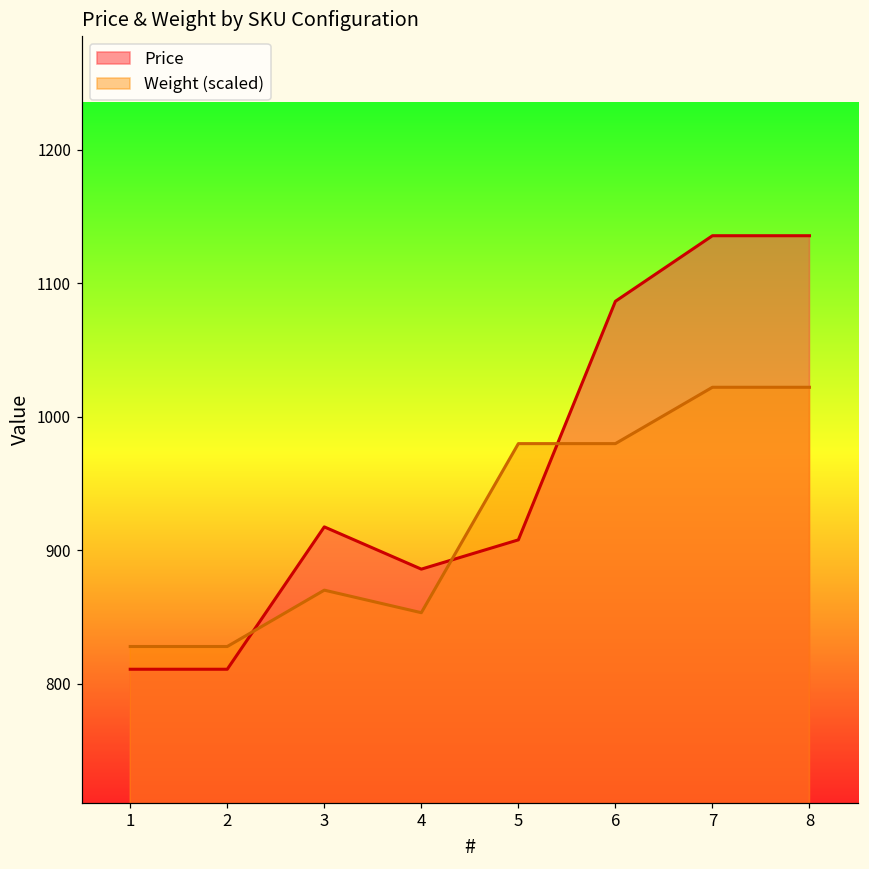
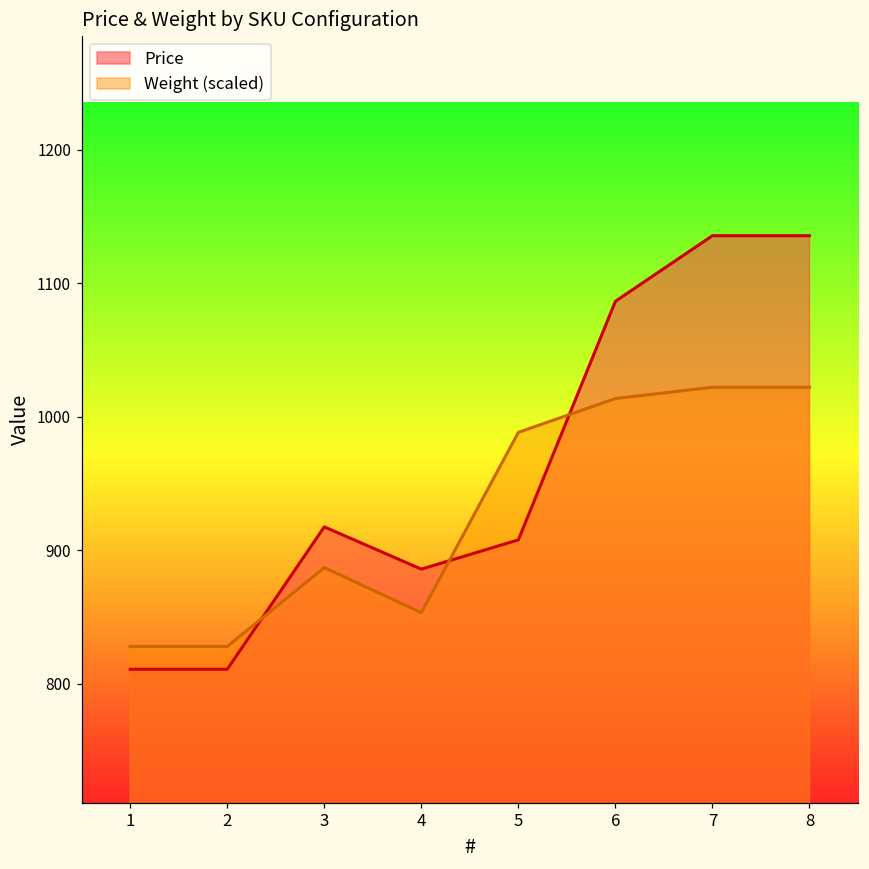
Weight (scaled), 3: 870 -> 887
Weight (scaled), 5: 980 -> 988
Weight (scaled), 6: 980 -> 1014
